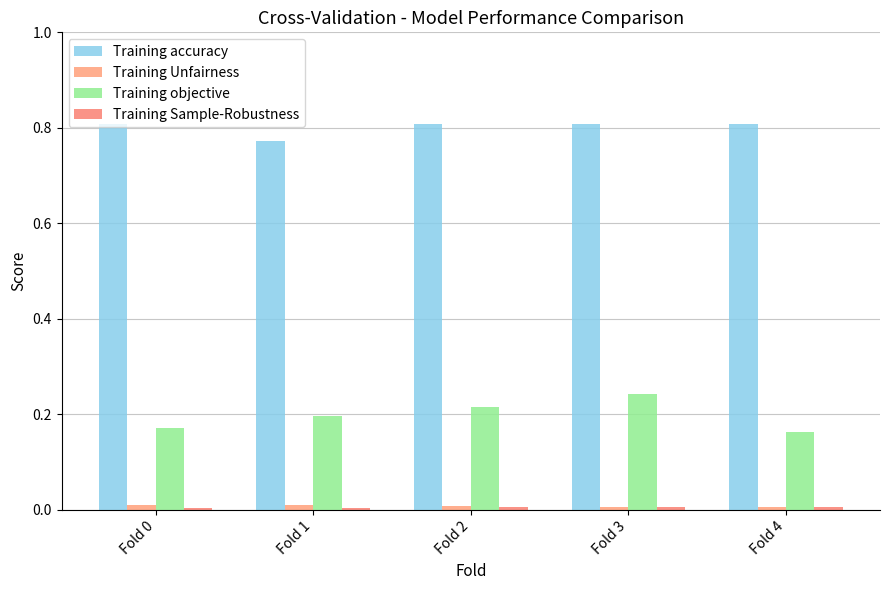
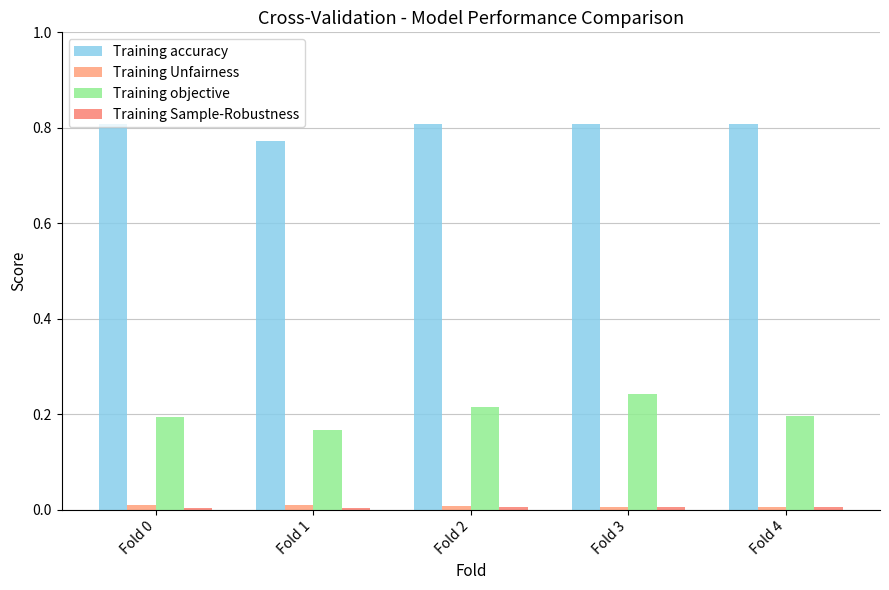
Training objective, Fold 0: 0.17 -> 0.20
Training objective, Fold 1: 0.20 -> 0.17
Training objective, Fold 4: 0.16 -> 0.20
